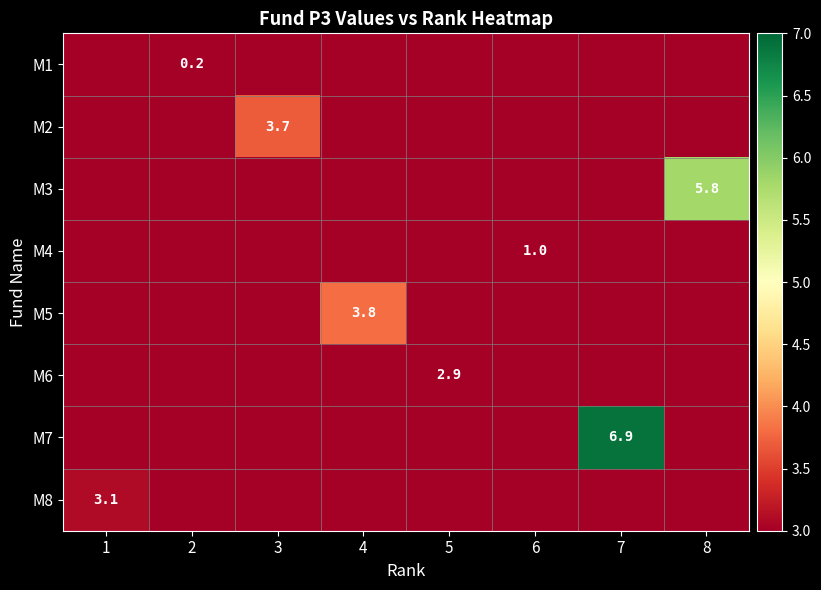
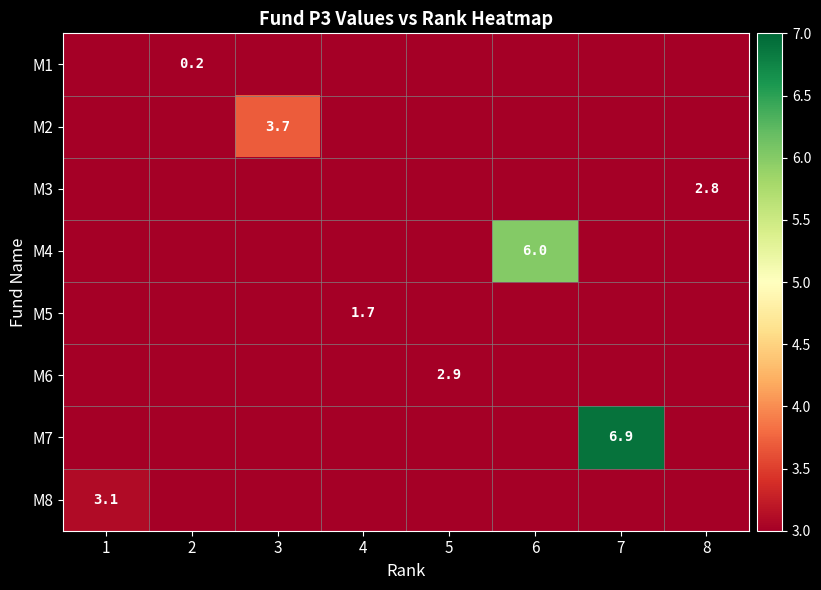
M3, 8: 5.8 -> 2.8
M4, 6: 1.0 -> 6.0
M5, 4: 3.8 -> 1.7
